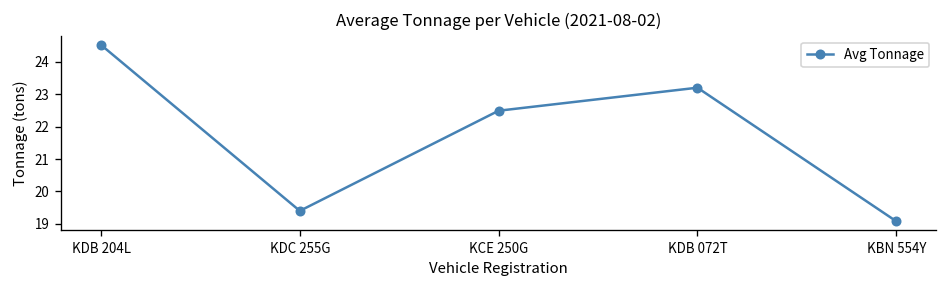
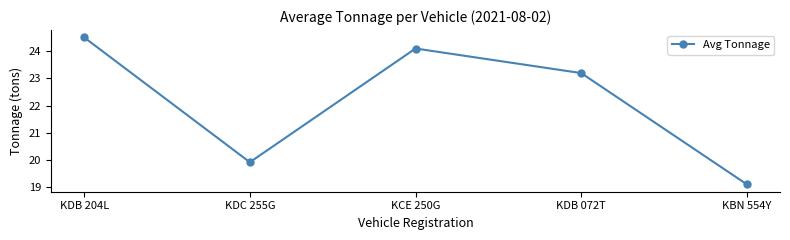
KDC 255G: 19.4 -> 19.9
KCE 250G: 22.5 -> 24.1
